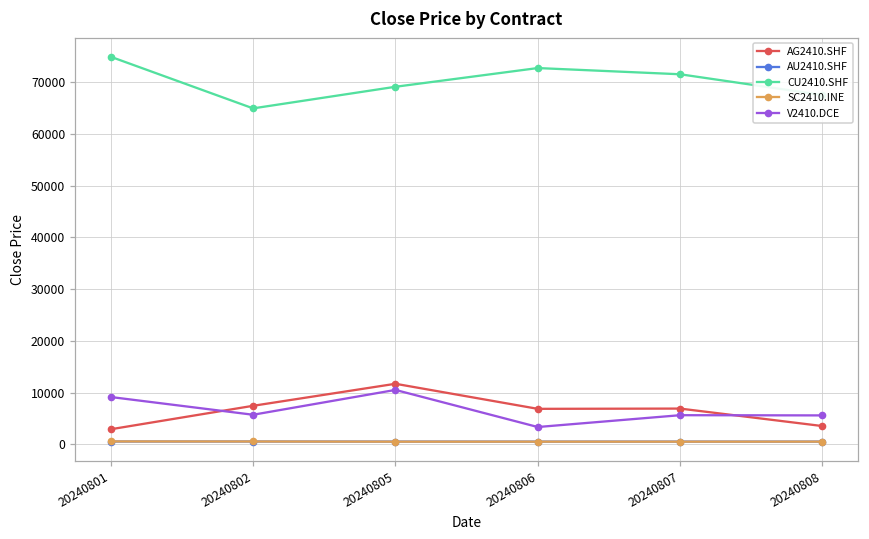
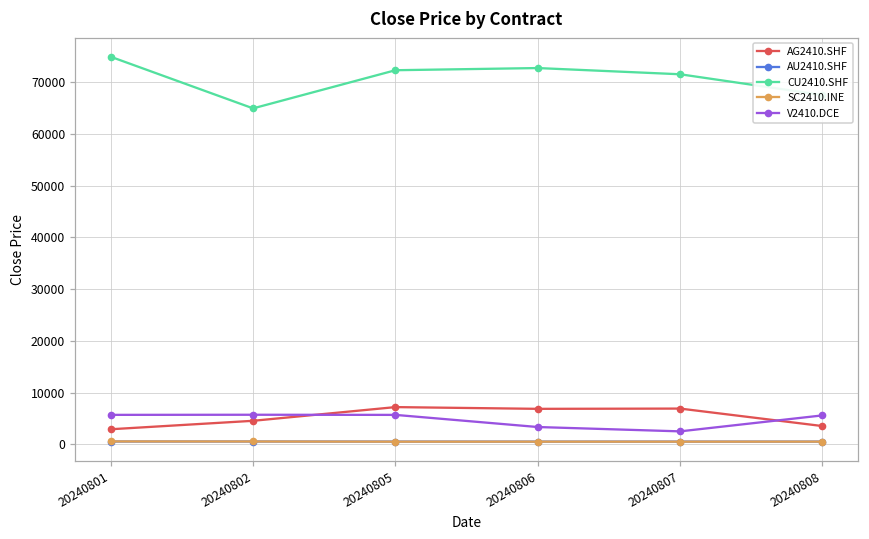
V2410.DCE, 20240801: 9000 -> 6000
AG2410.SHF, 20240802: 7000 -> 5000
AG2410.SHF, 20240805: 12000 -> 7000
CU2410.SHF, 20240805: 69000 -> 72000
V2410.DCE, 20240805: 11000 -> 6000
V2410.DCE, 20240807: 6000 -> 3000
